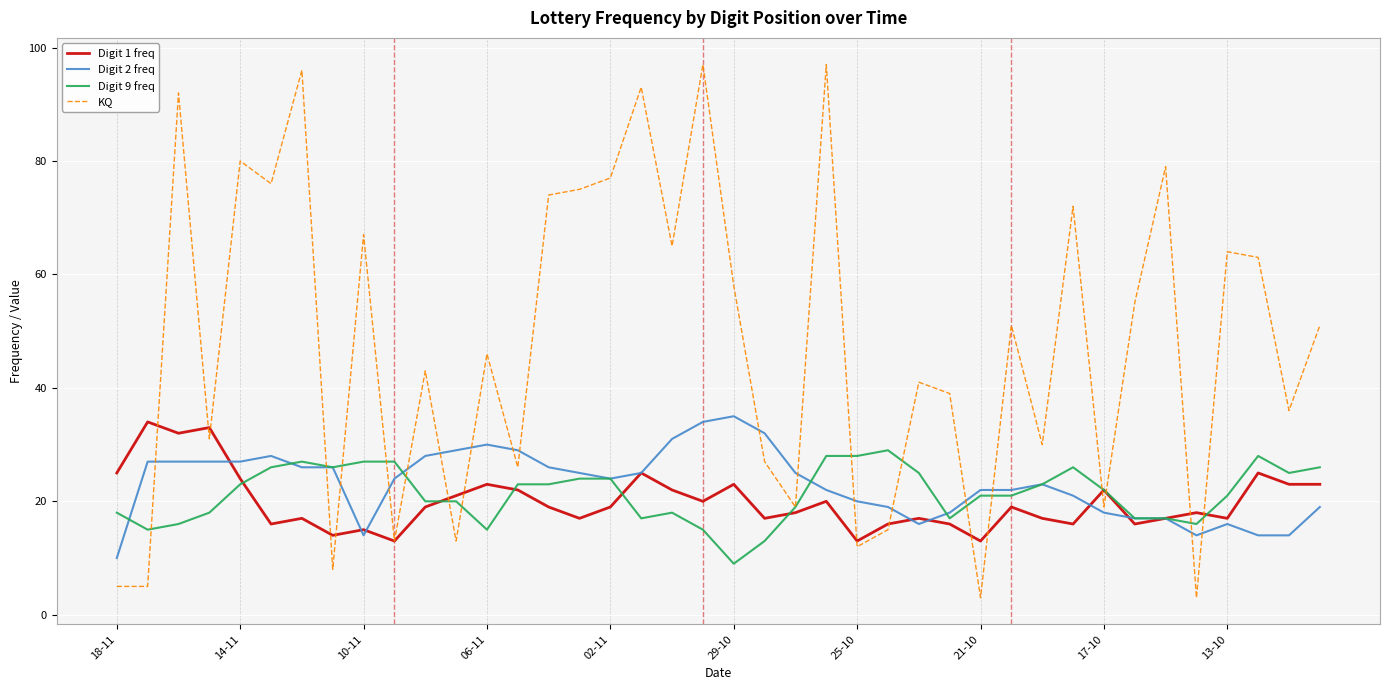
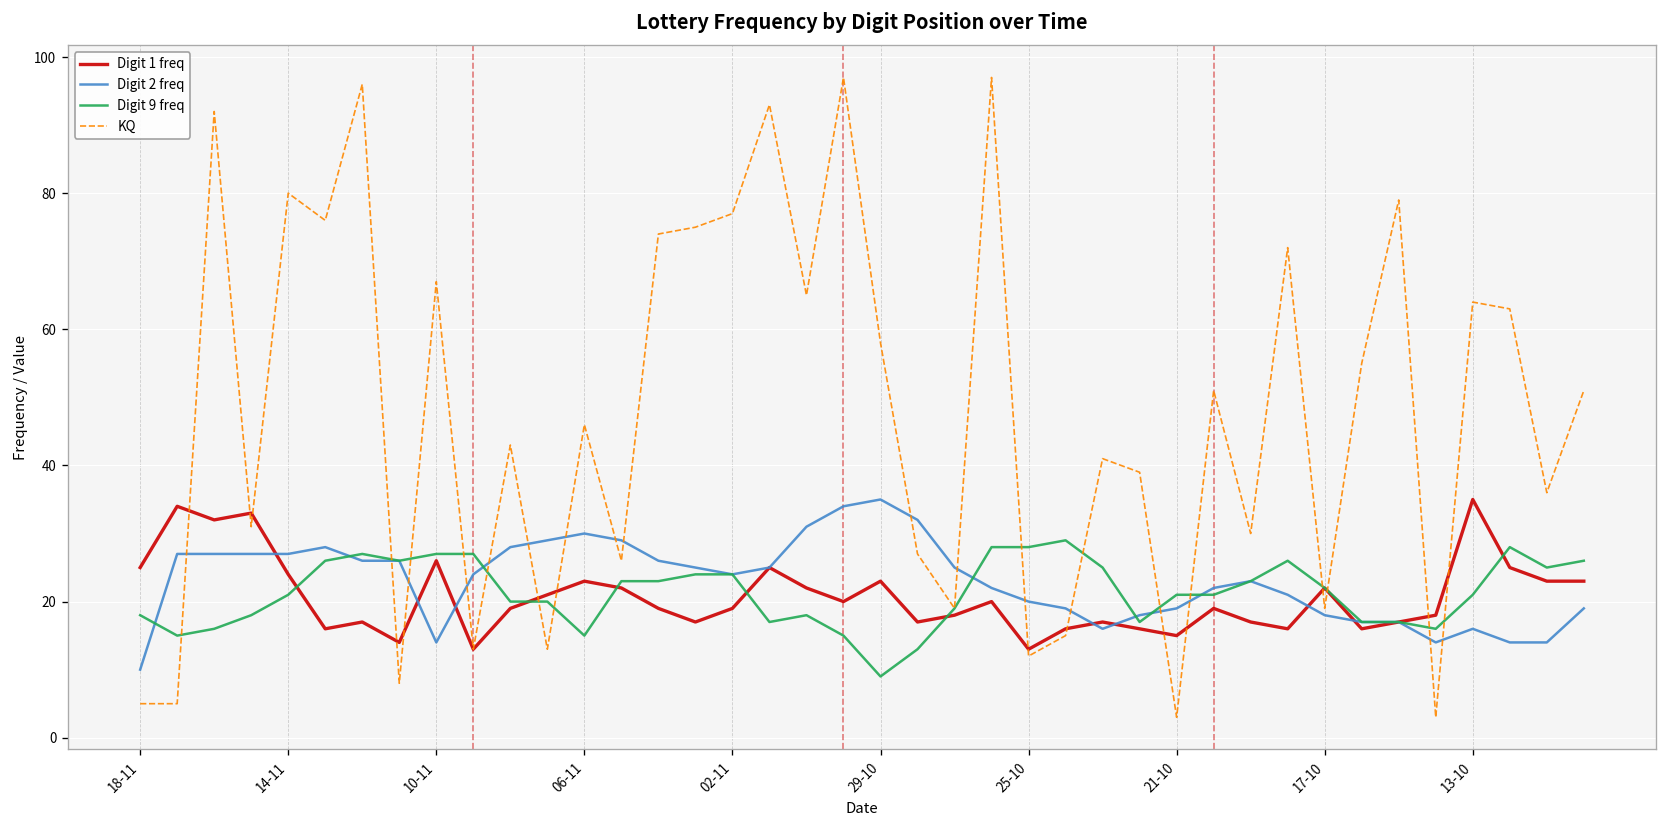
Digit 9 freq, 14-11: 23 -> 21
Digit 1 freq, 10-11: 15 -> 26
Digit 1 freq, 21-10: 13 -> 15
Digit 2 freq, 21-10: 22 -> 19
Digit 1 freq, 13-10: 17 -> 35
